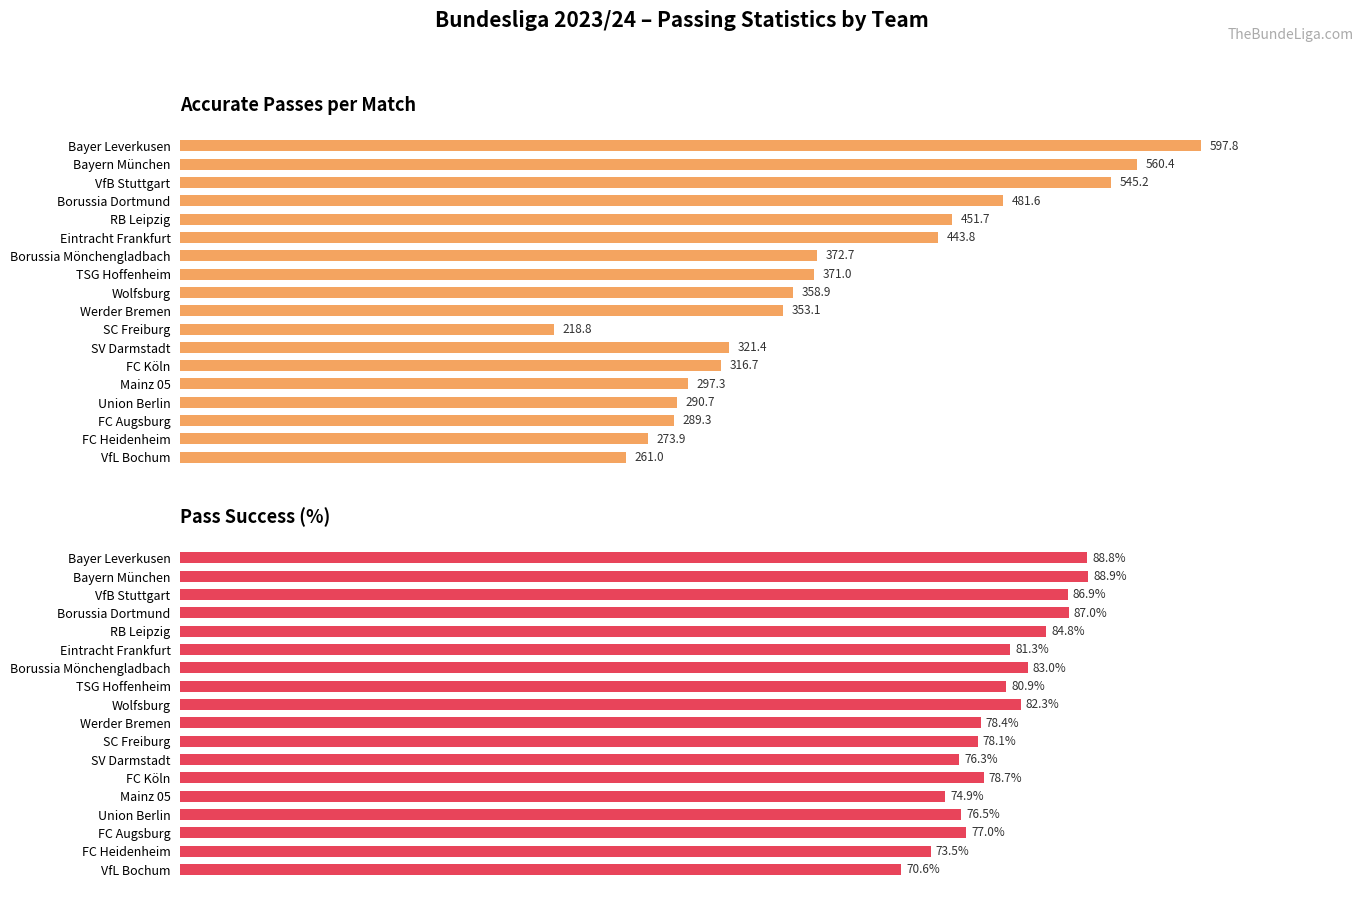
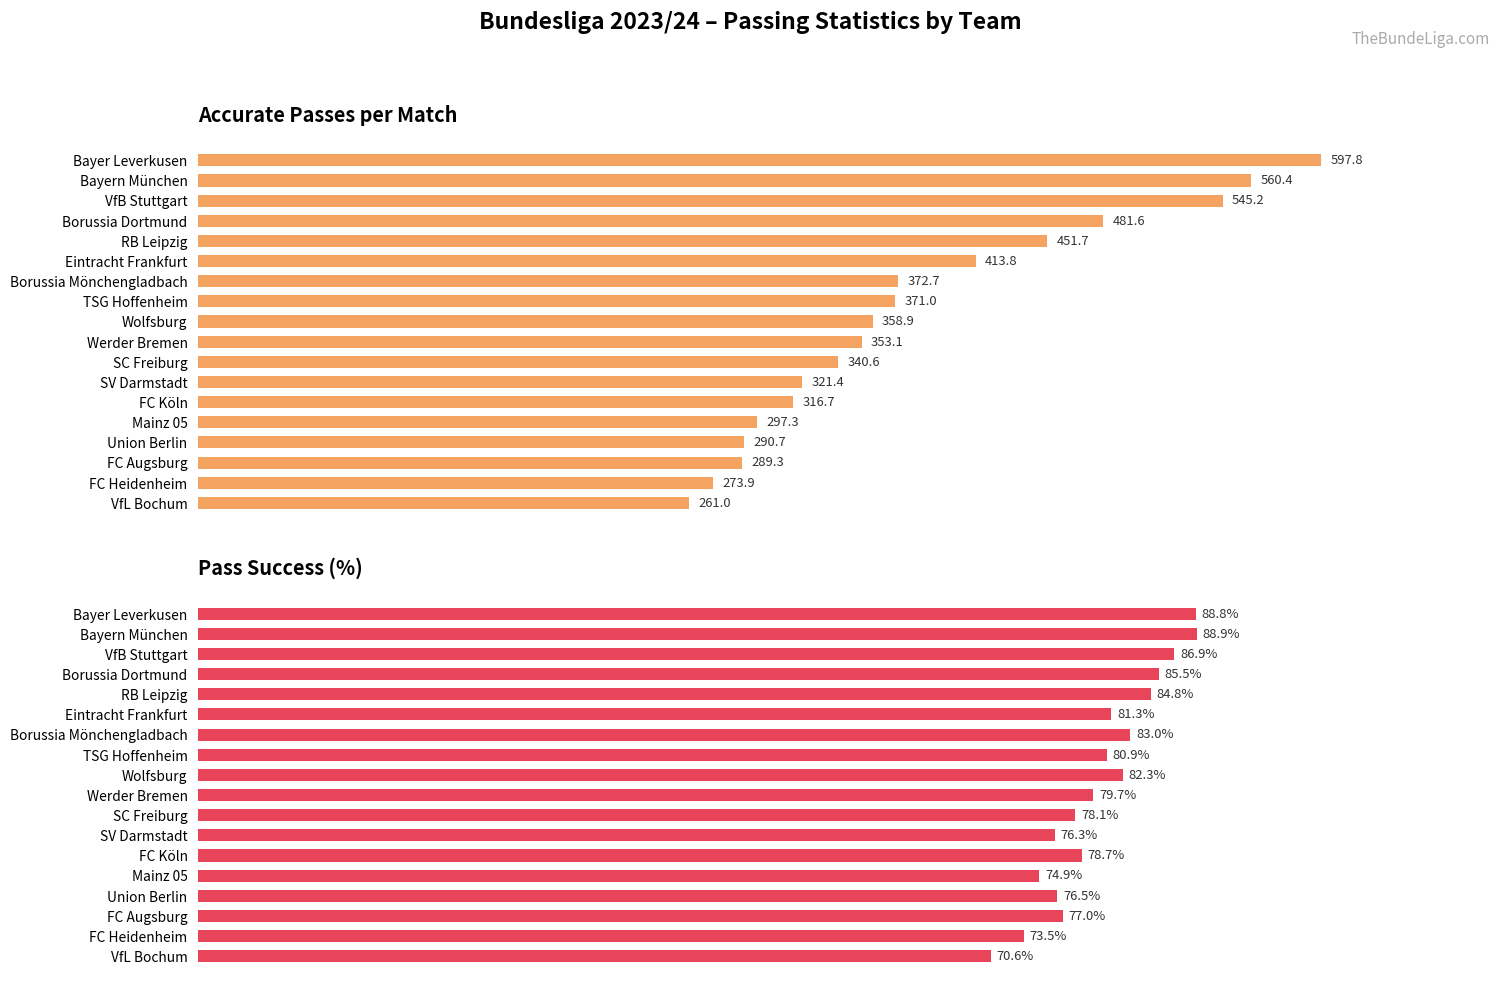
Accurate Passes per Match, Eintracht Frankfurt: 443.8 -> 413.8
Accurate Passes per Match, SC Freiburg: 218.8 -> 340.6
Pass Success (%), Borussia Dortmund: 87.0% -> 85.5%
Pass Success (%), Werder Bremen: 78.4% -> 79.7%
